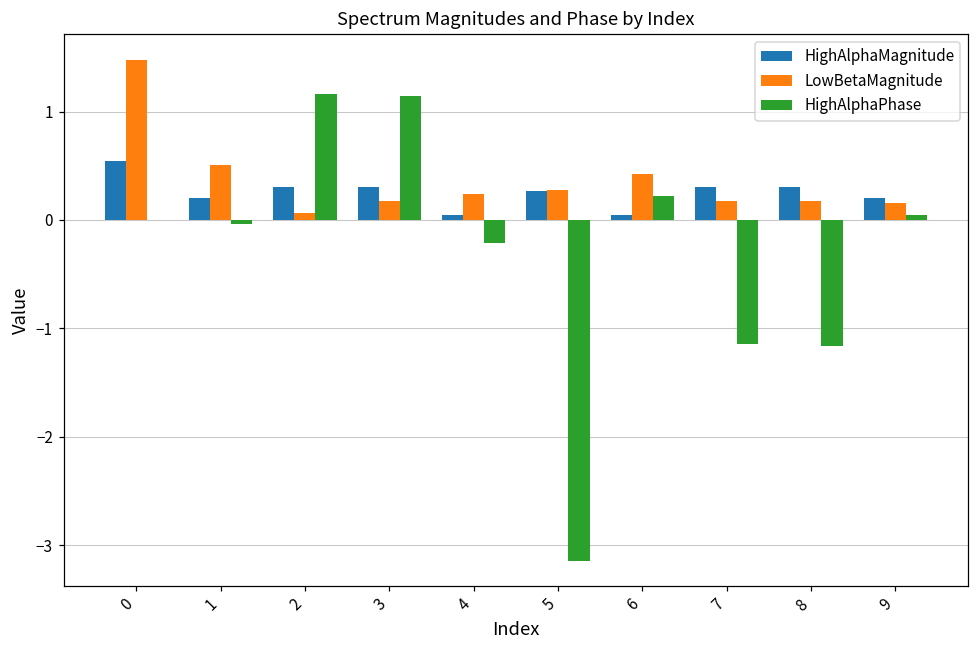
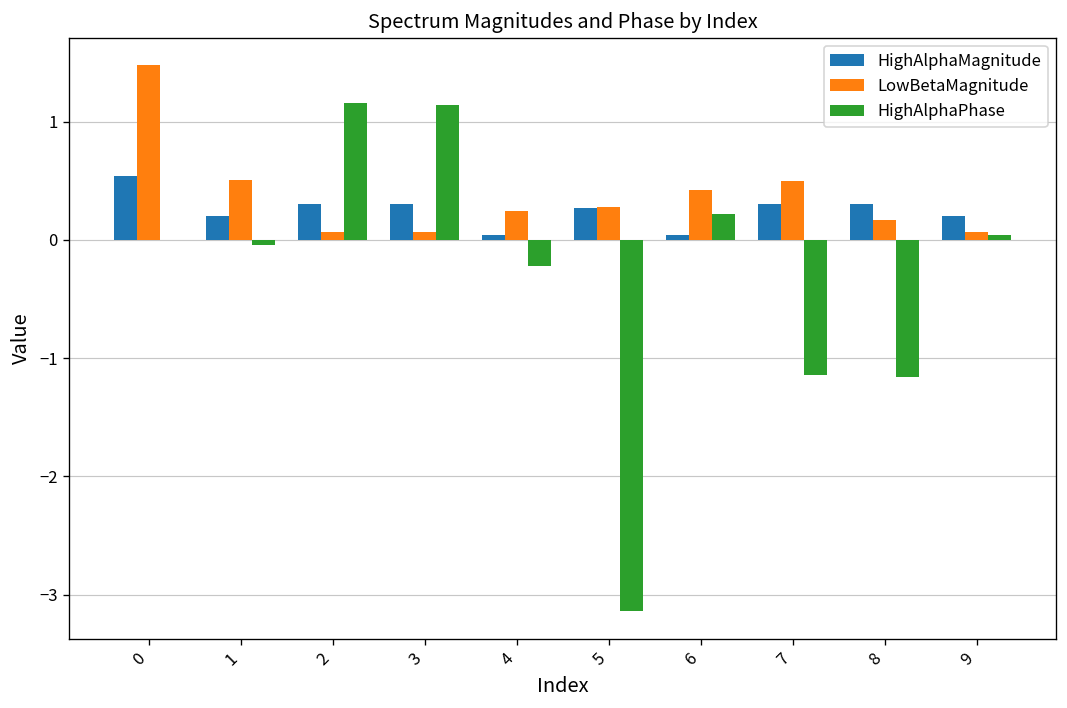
LowBetaMagnitude, 3: 0.2 -> 0.1
LowBetaMagnitude, 7: 0.2 -> 0.5
LowBetaMagnitude, 9: 0.2 -> 0.1
